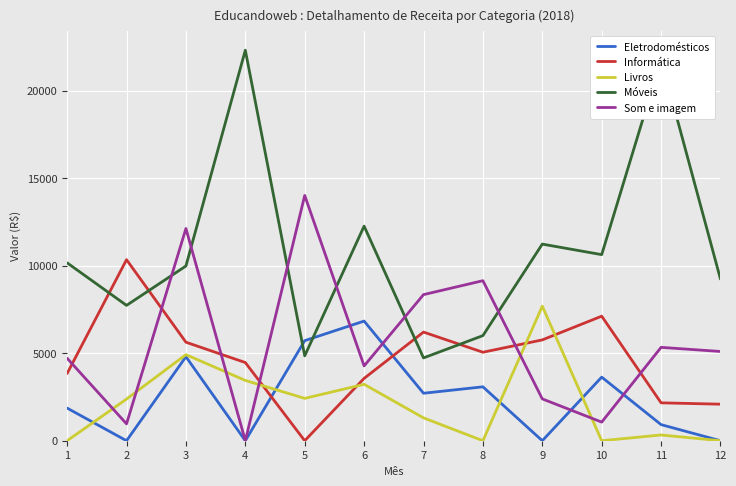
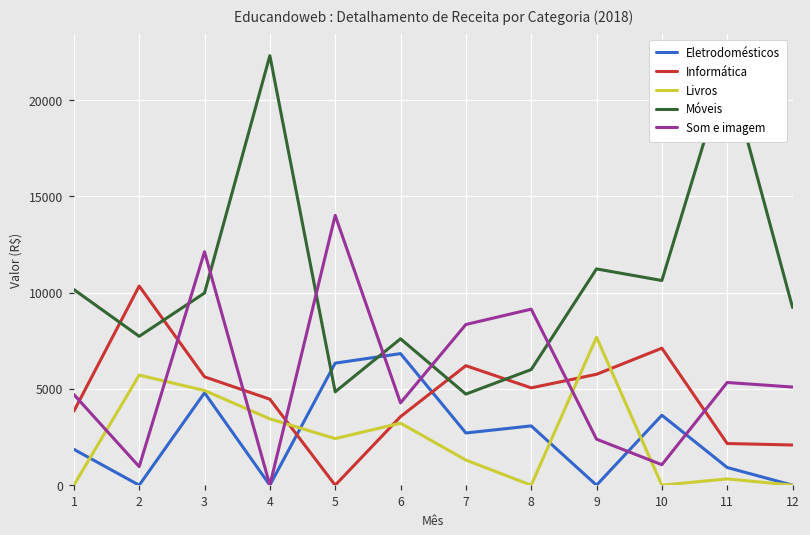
Livros, 2: 2400 -> 5700
Eletrodomésticos, 5: 5700 -> 6300
Móveis, 6: 12300 -> 7600
